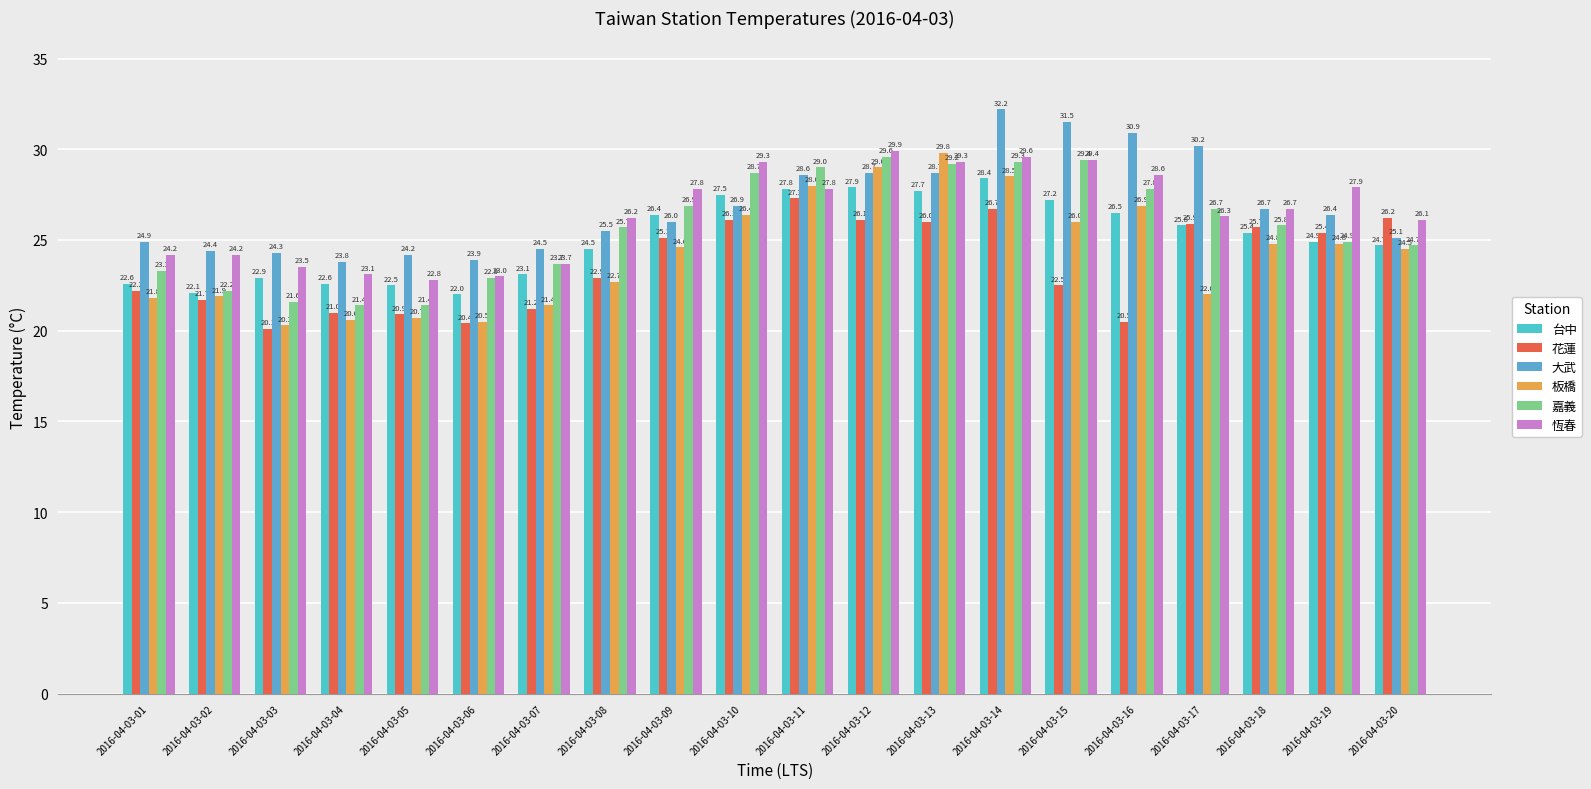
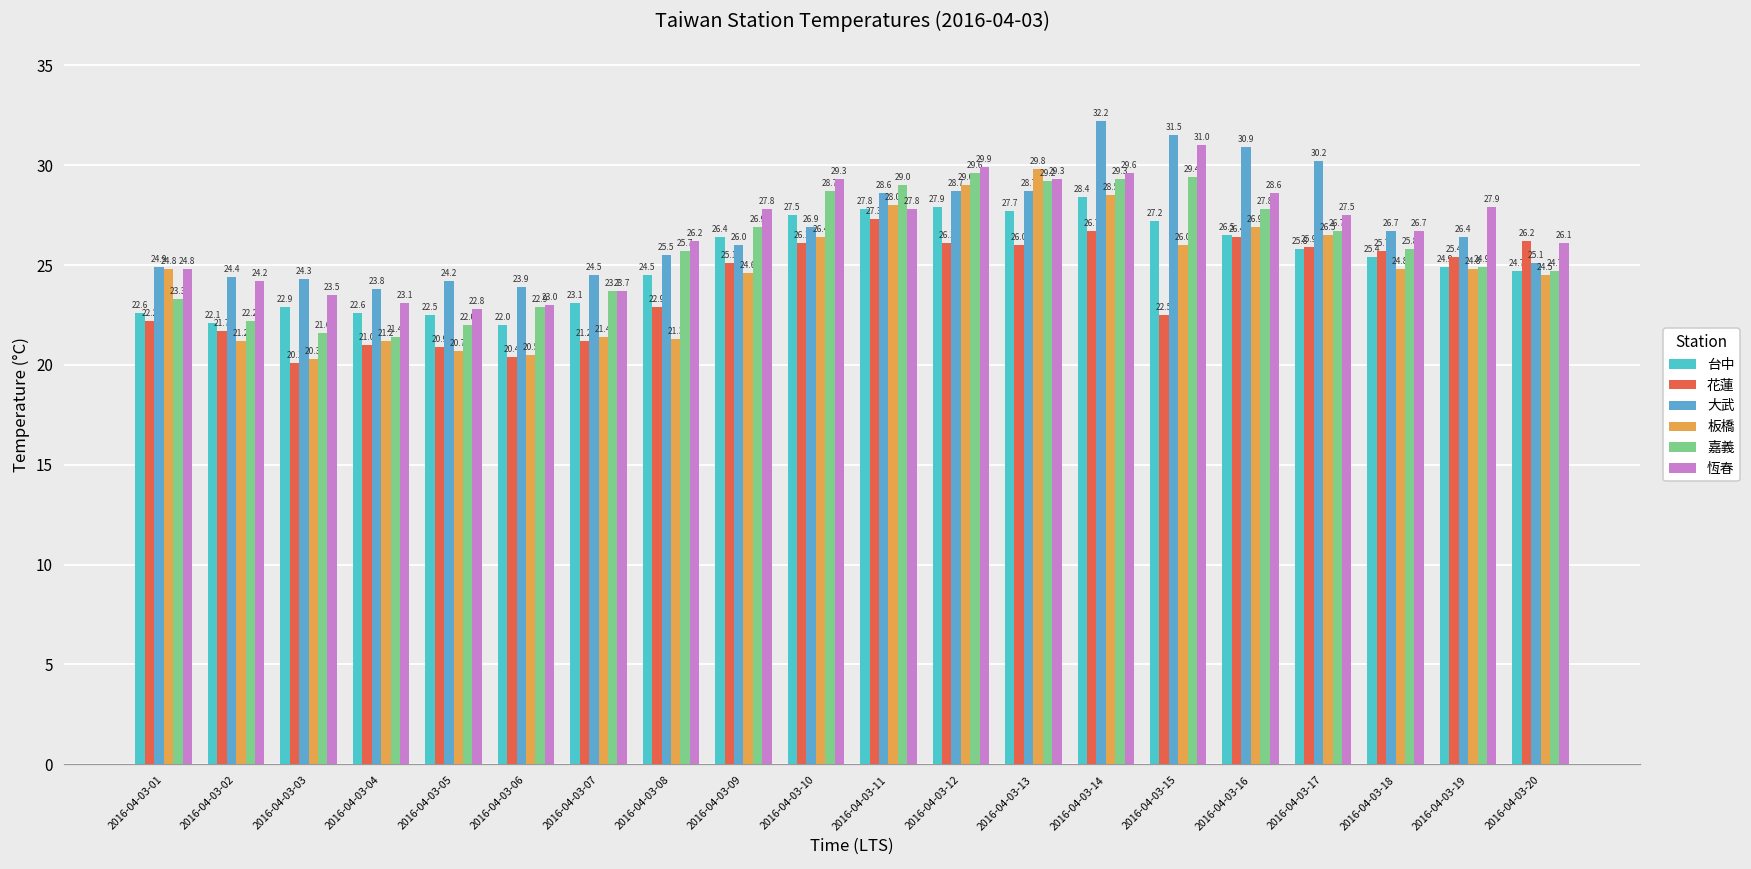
板橋, 2016-04-03-01: 21.8 -> 24.8
恆春, 2016-04-03-01: 24.2 -> 24.8
板橋, 2016-04-03-02: 21.9 -> 21.2
板橋, 2016-04-03-04: 20.6 -> 21.2
嘉義, 2016-04-03-05: 21.4 -> 22.0
板橋, 2016-04-03-08: 22.7 -> 21.3
恆春, 2016-04-03-15: 29.4 -> 31.0
花蓮, 2016-04-03-16: 20.5 -> 26.4
板橋, 2016-04-03-17: 22.0 -> 26.5
恆春, 2016-04-03-17: 26.3 -> 27.5
